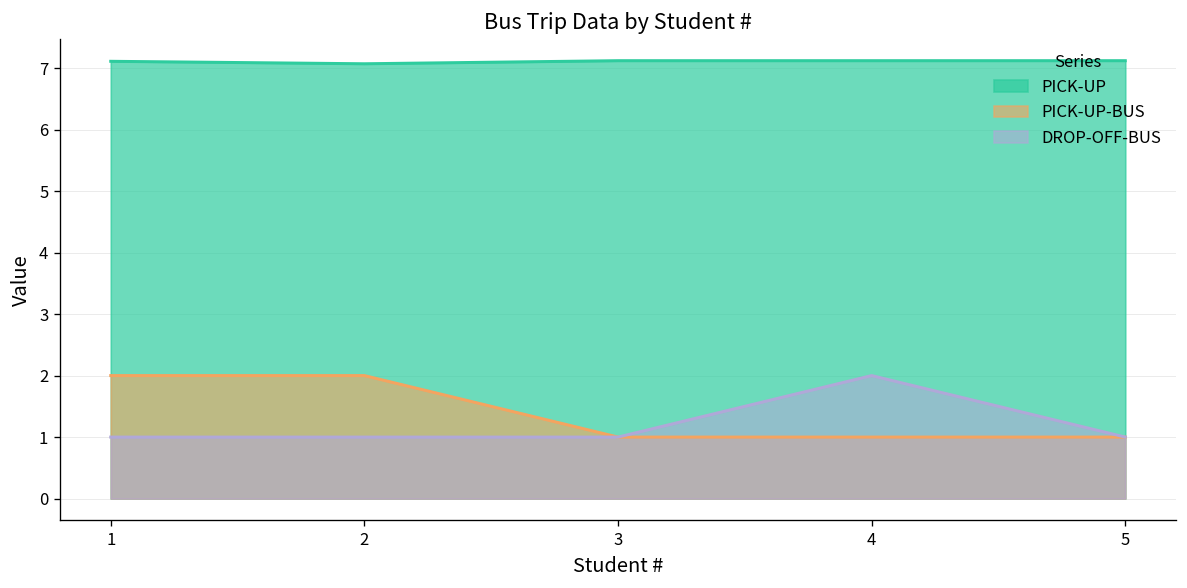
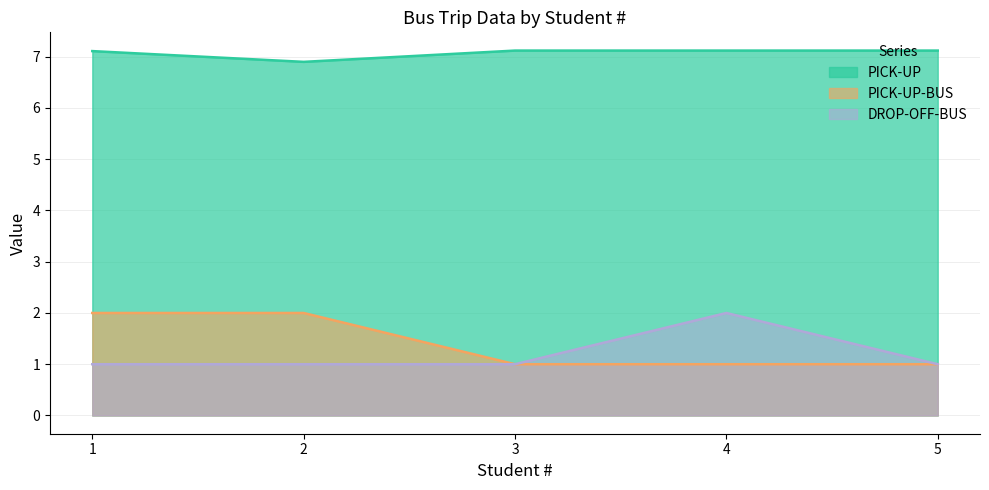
PICK-UP, 2: 7.1 -> 6.9
